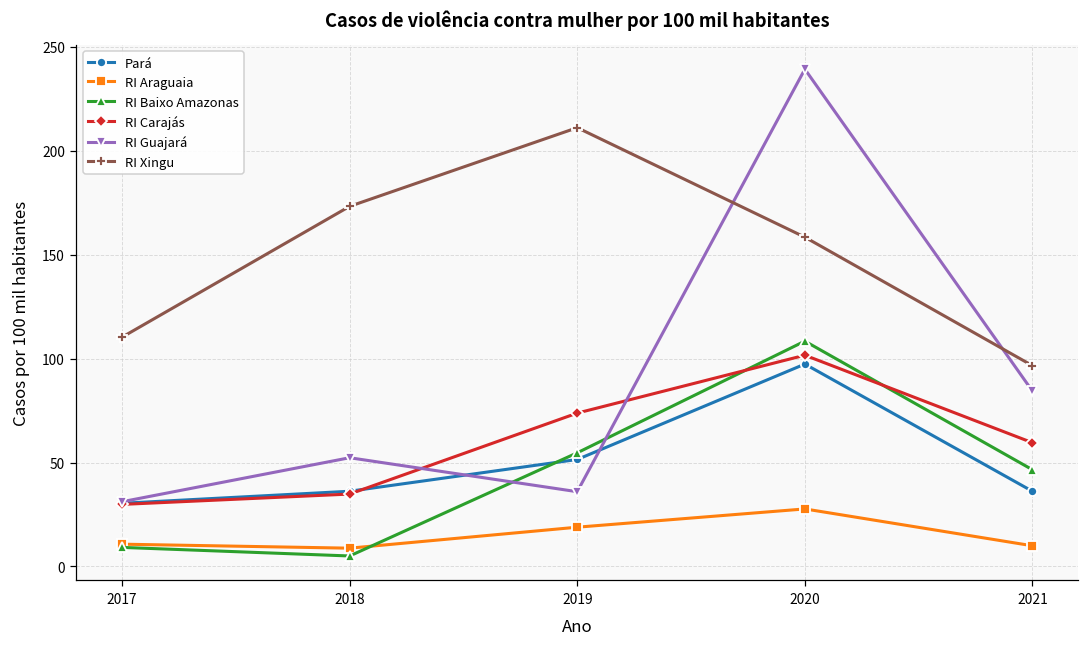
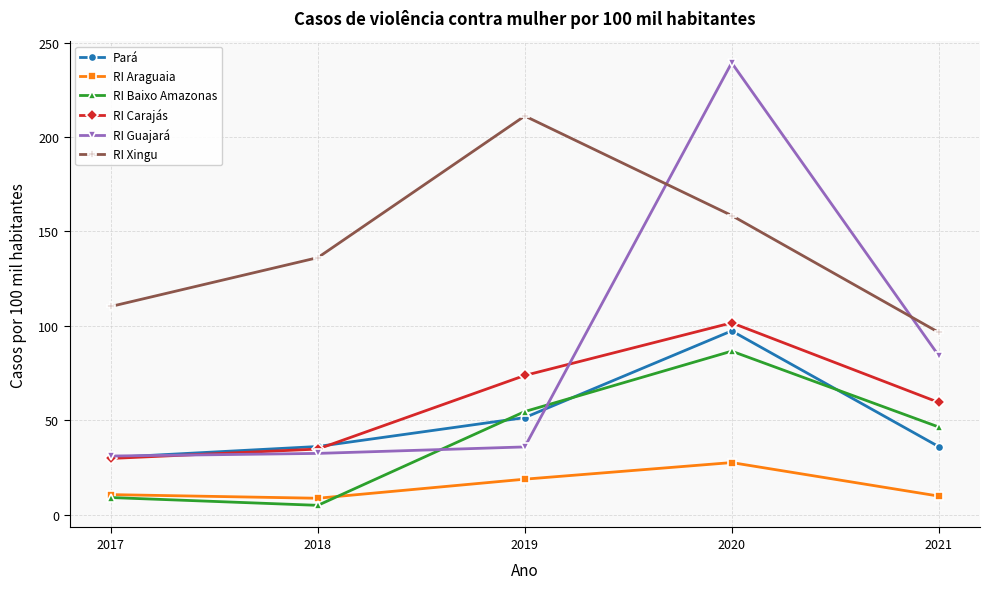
RI Guajará, 2018: 52 -> 33
RI Xingu, 2018: 173 -> 136
RI Baixo Amazonas, 2020: 108 -> 87
